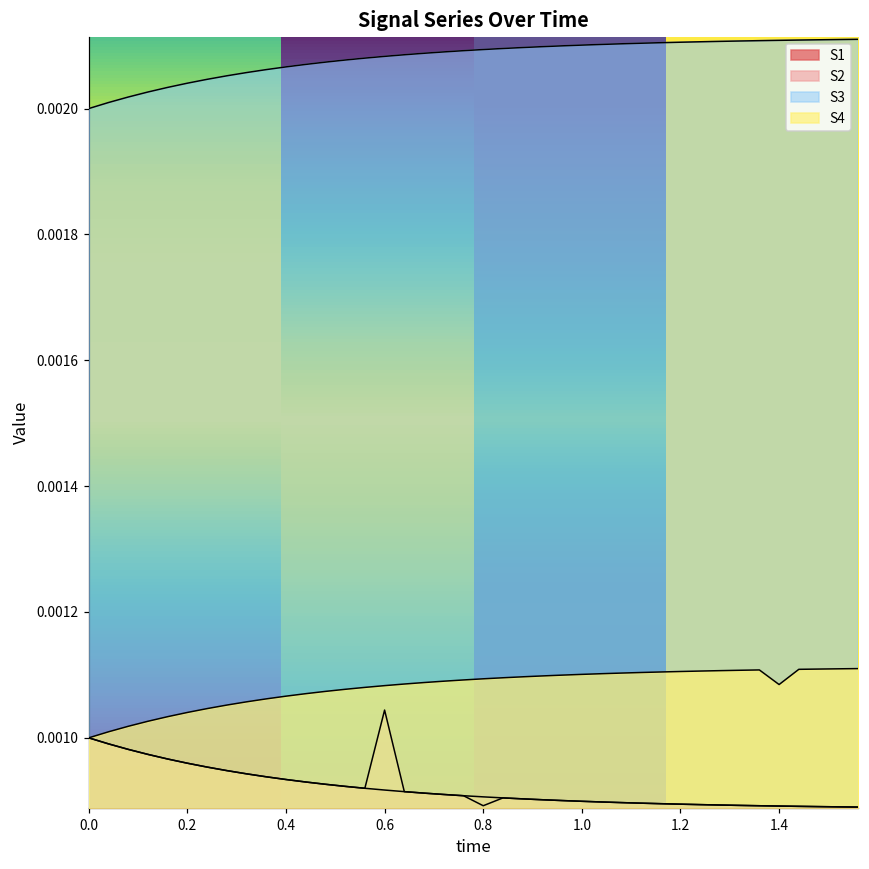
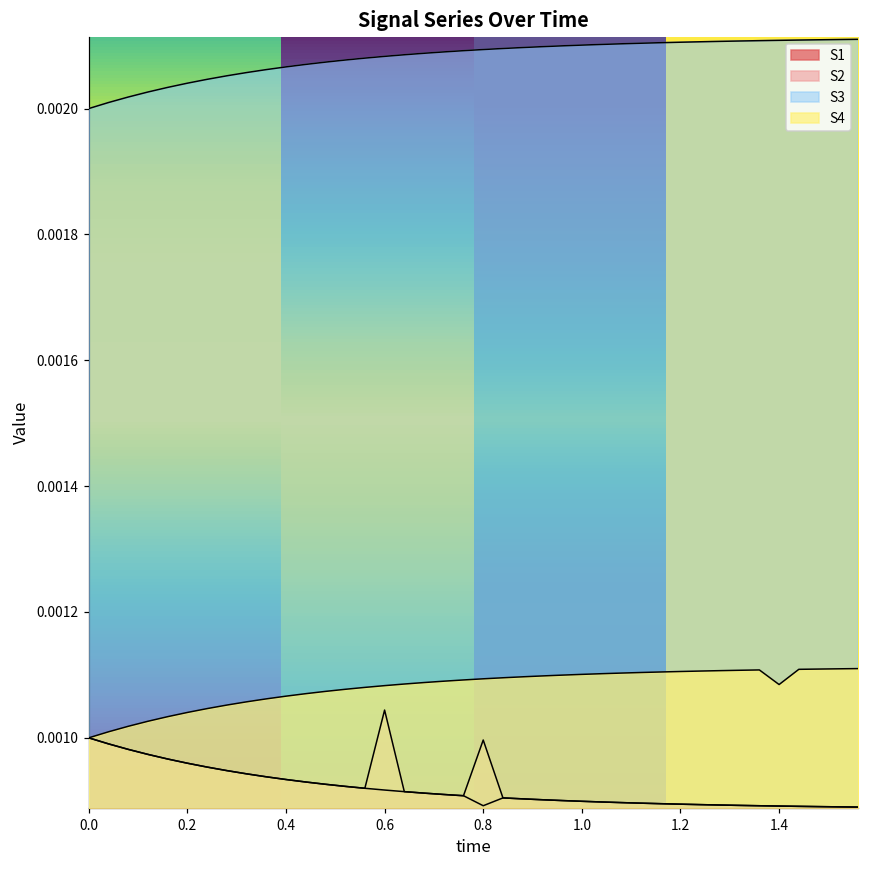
S2, 0.8: 0.00091 -> 0.00100
